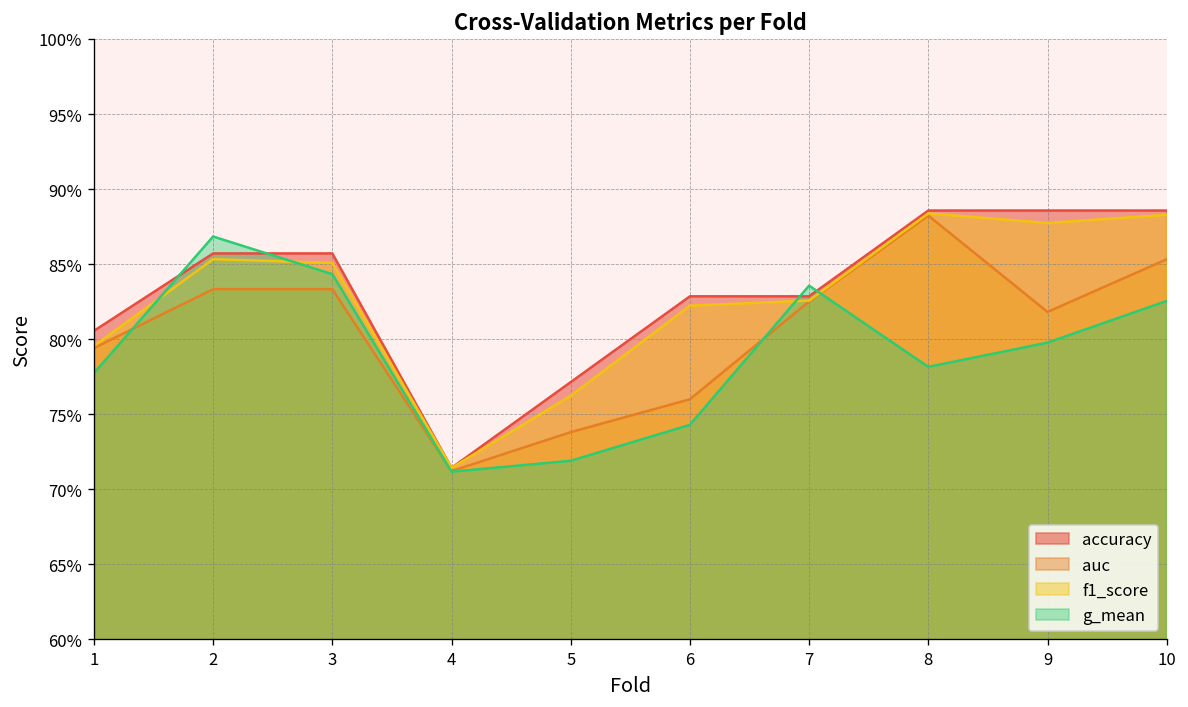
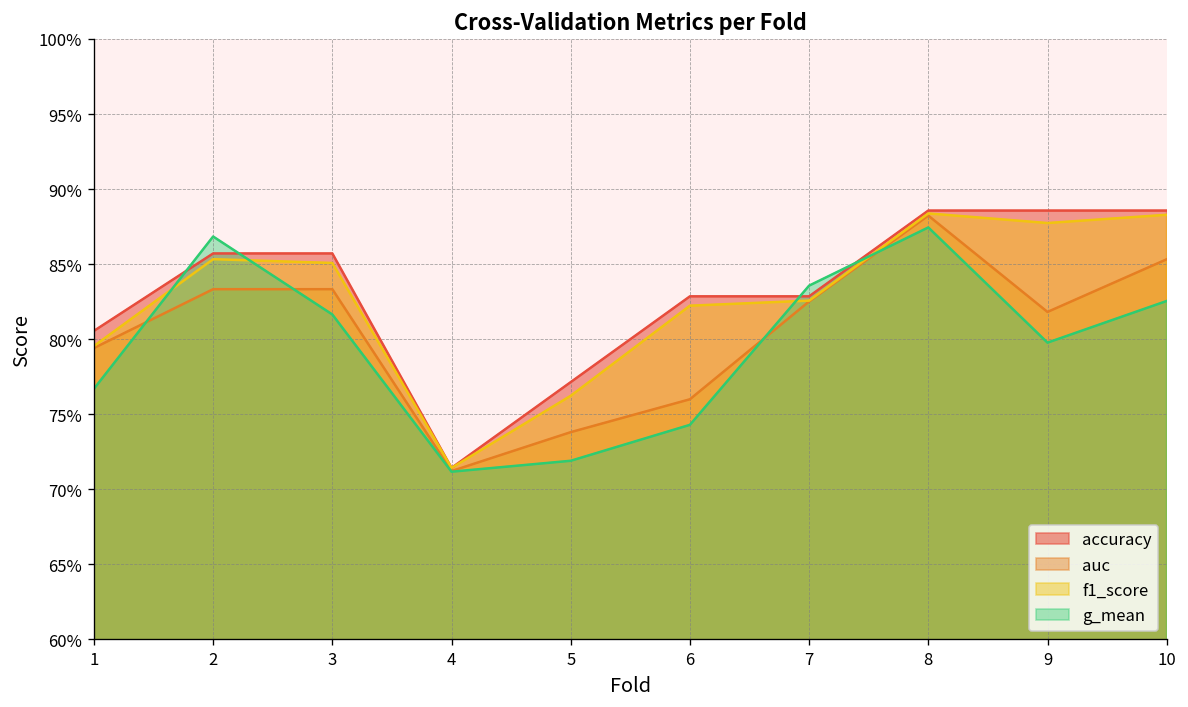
g_mean, 1: 77.7% -> 76.7%
g_mean, 3: 84.3% -> 81.6%
g_mean, 8: 78.2% -> 87.4%
